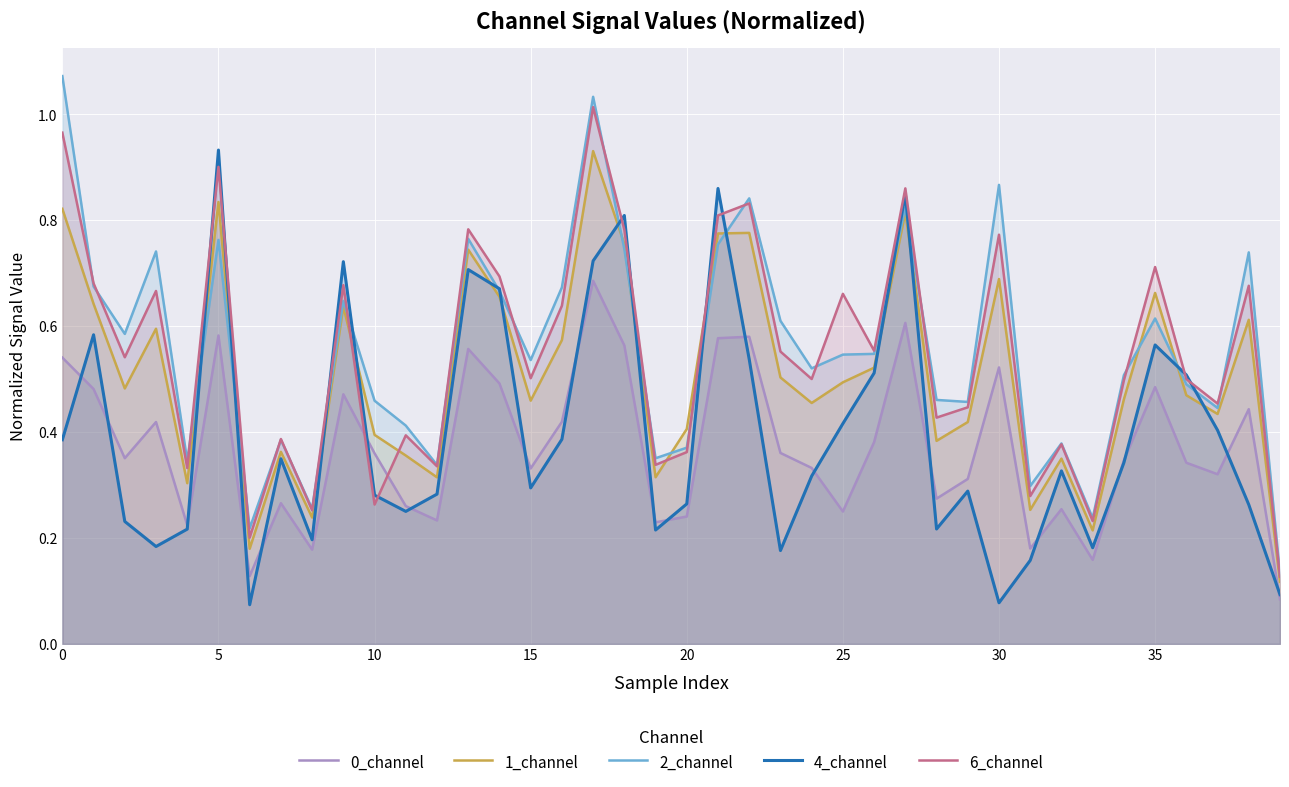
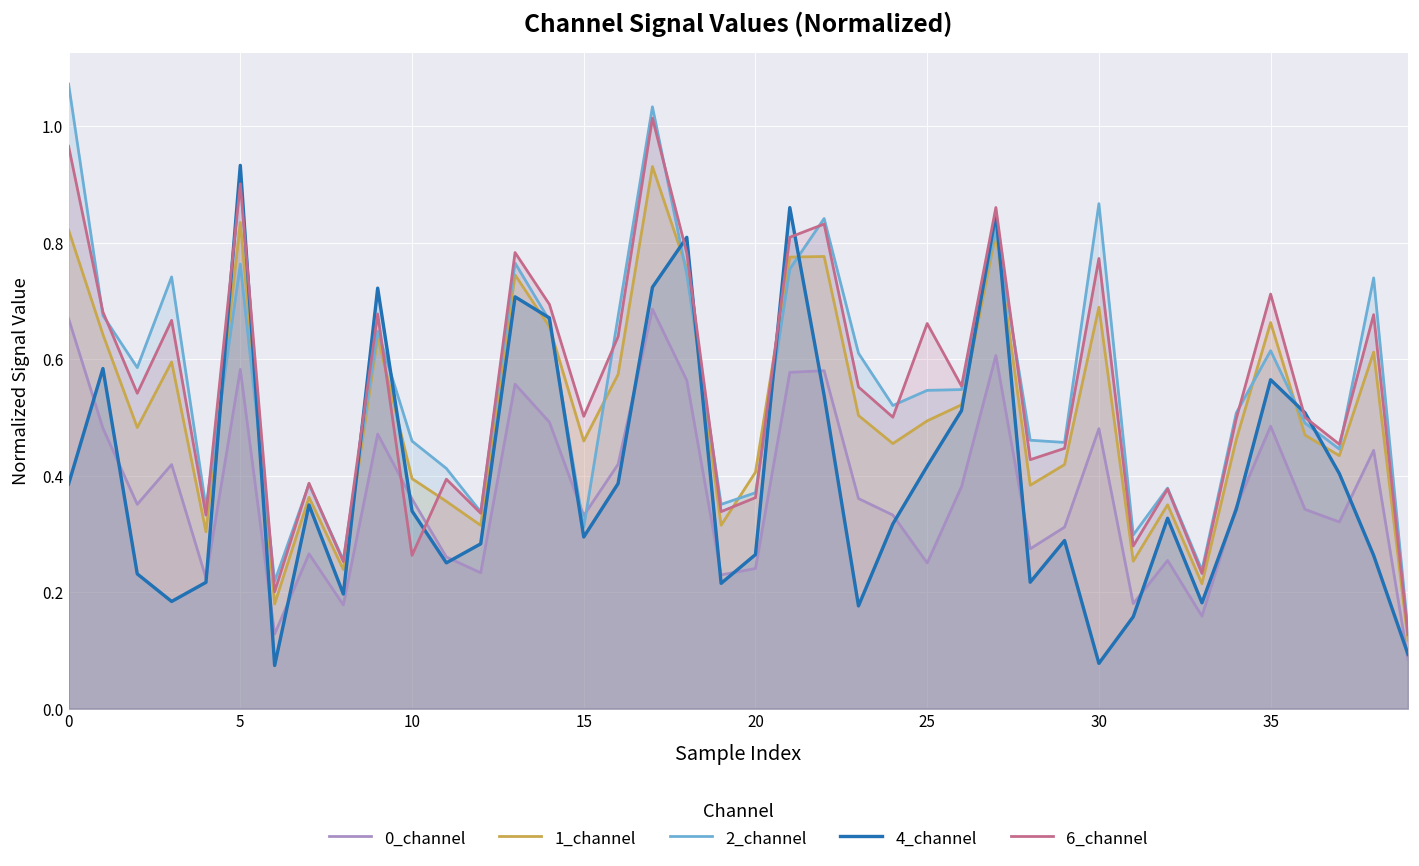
0_channel, 0: 0.54 -> 0.67
4_channel, 10: 0.28 -> 0.34
2_channel, 15: 0.54 -> 0.31
0_channel, 30: 0.52 -> 0.48
